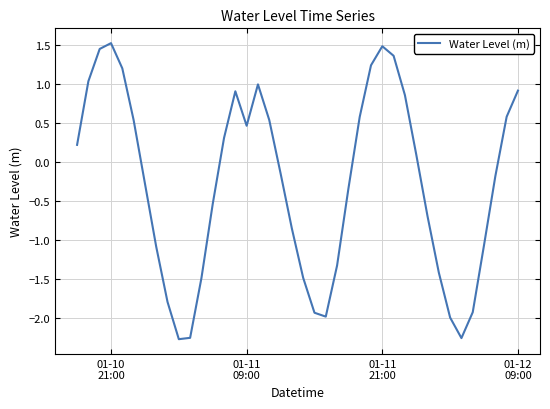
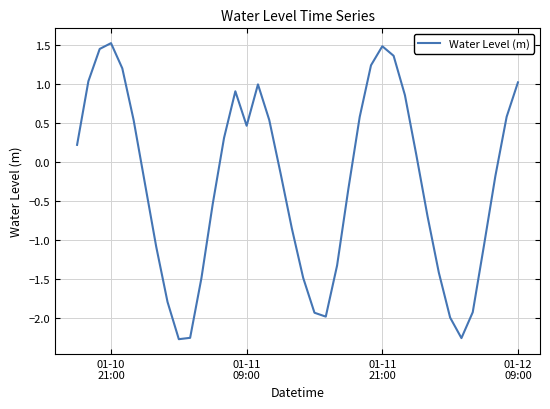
01-12 09:00: 0.9 -> 1.0
